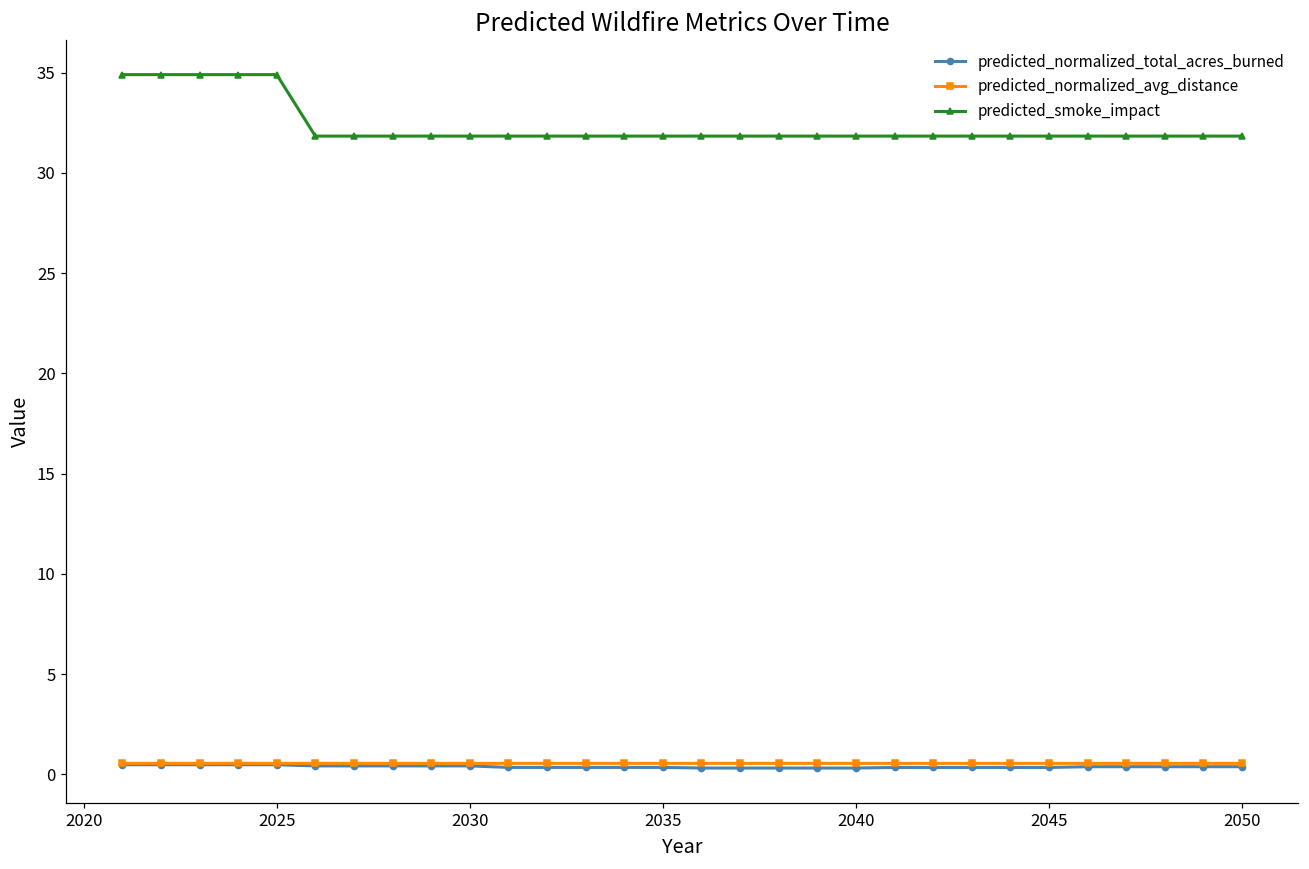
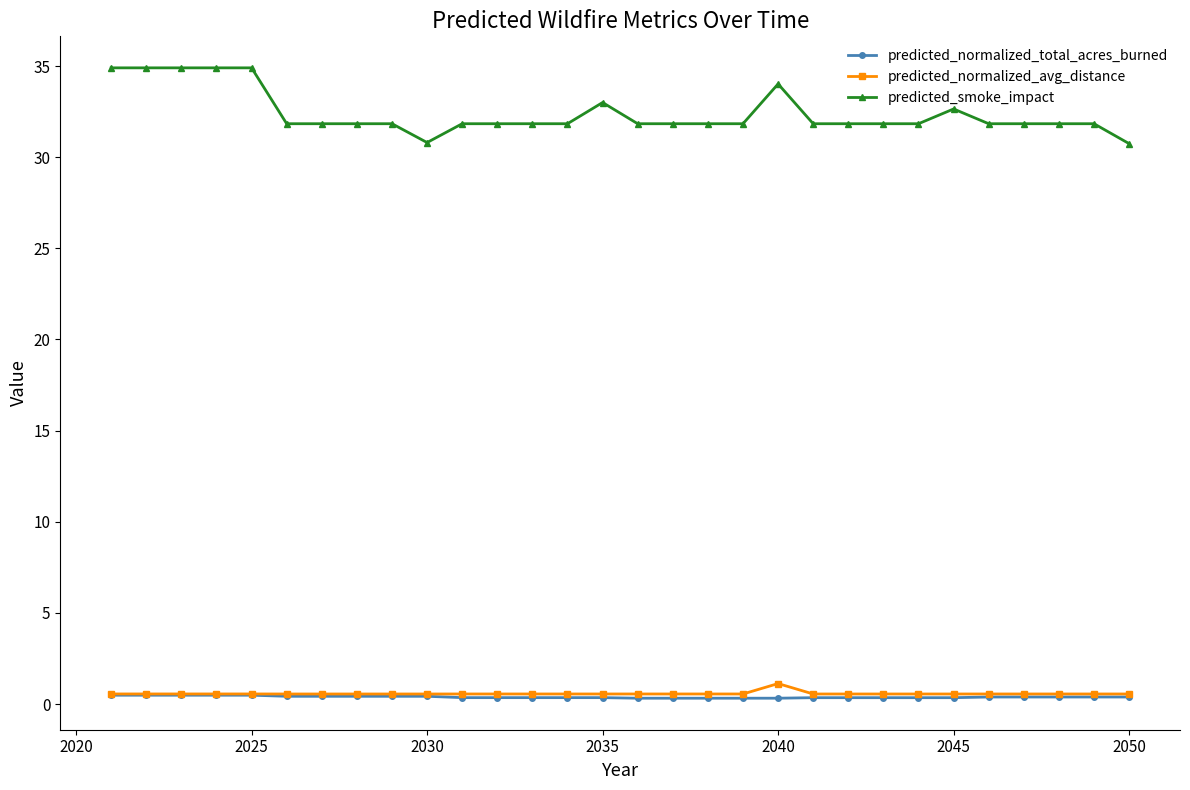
predicted_smoke_impact, 2030: 31.8 -> 30.8
predicted_smoke_impact, 2035: 31.8 -> 33.0
predicted_normalized_avg_distance, 2040: 0.6 -> 1.1
predicted_smoke_impact, 2040: 31.8 -> 34.0
predicted_smoke_impact, 2045: 31.8 -> 32.6
predicted_smoke_impact, 2050: 31.8 -> 30.7
